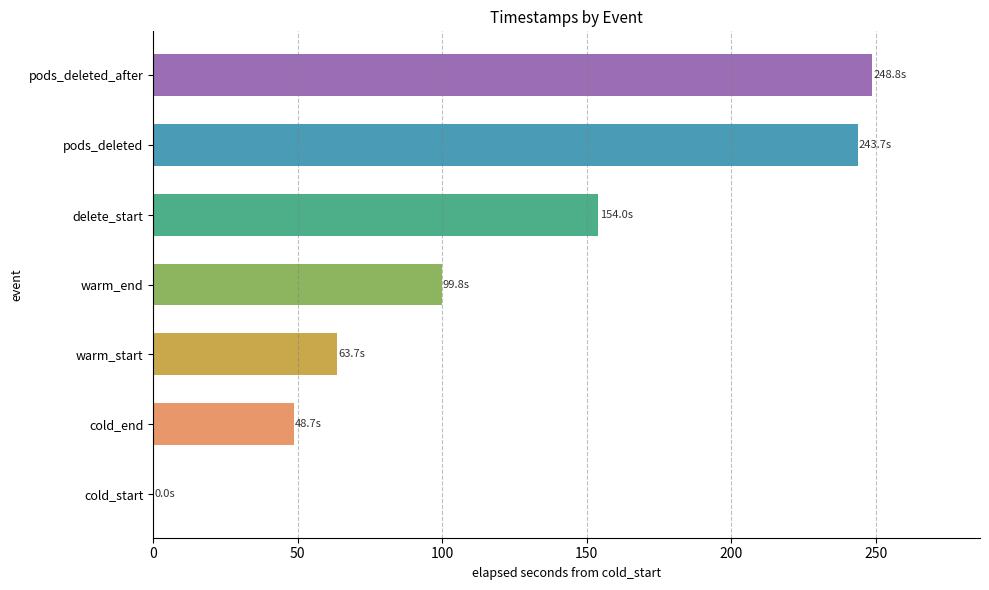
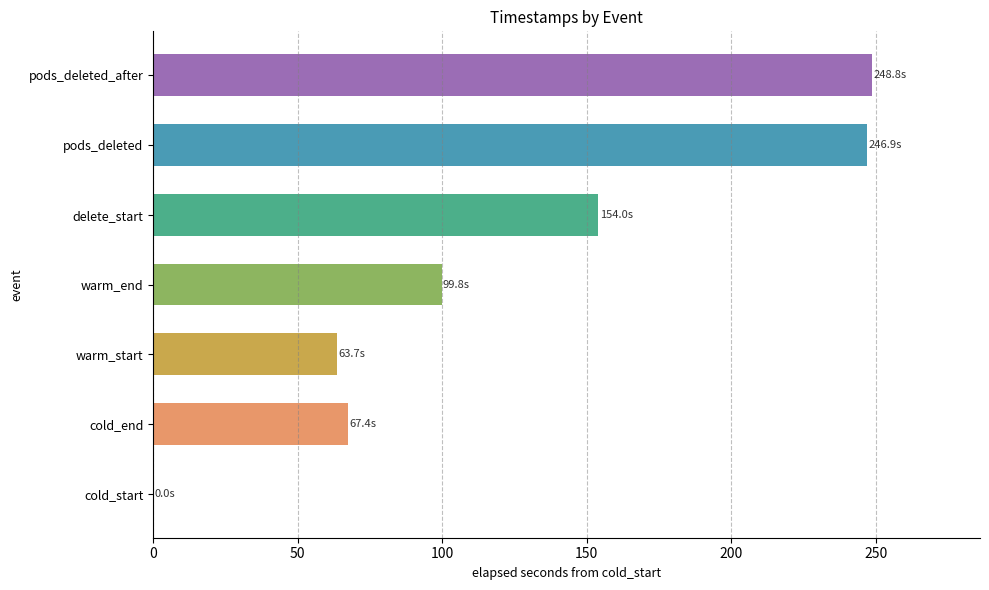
pods_deleted: 243.7s -> 246.9s
cold_end: 48.7s -> 67.4s
